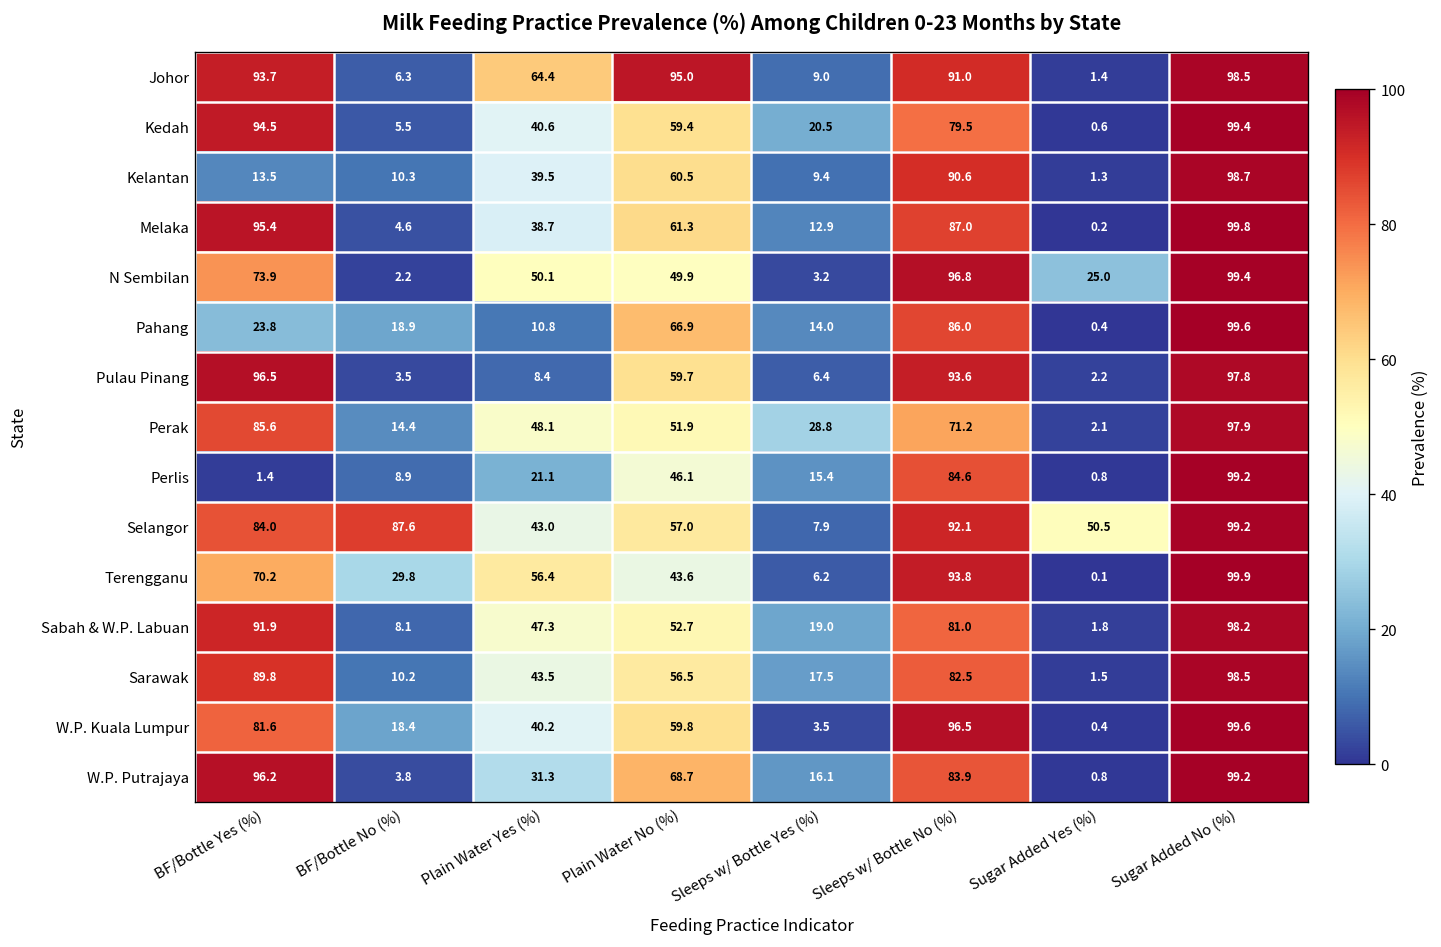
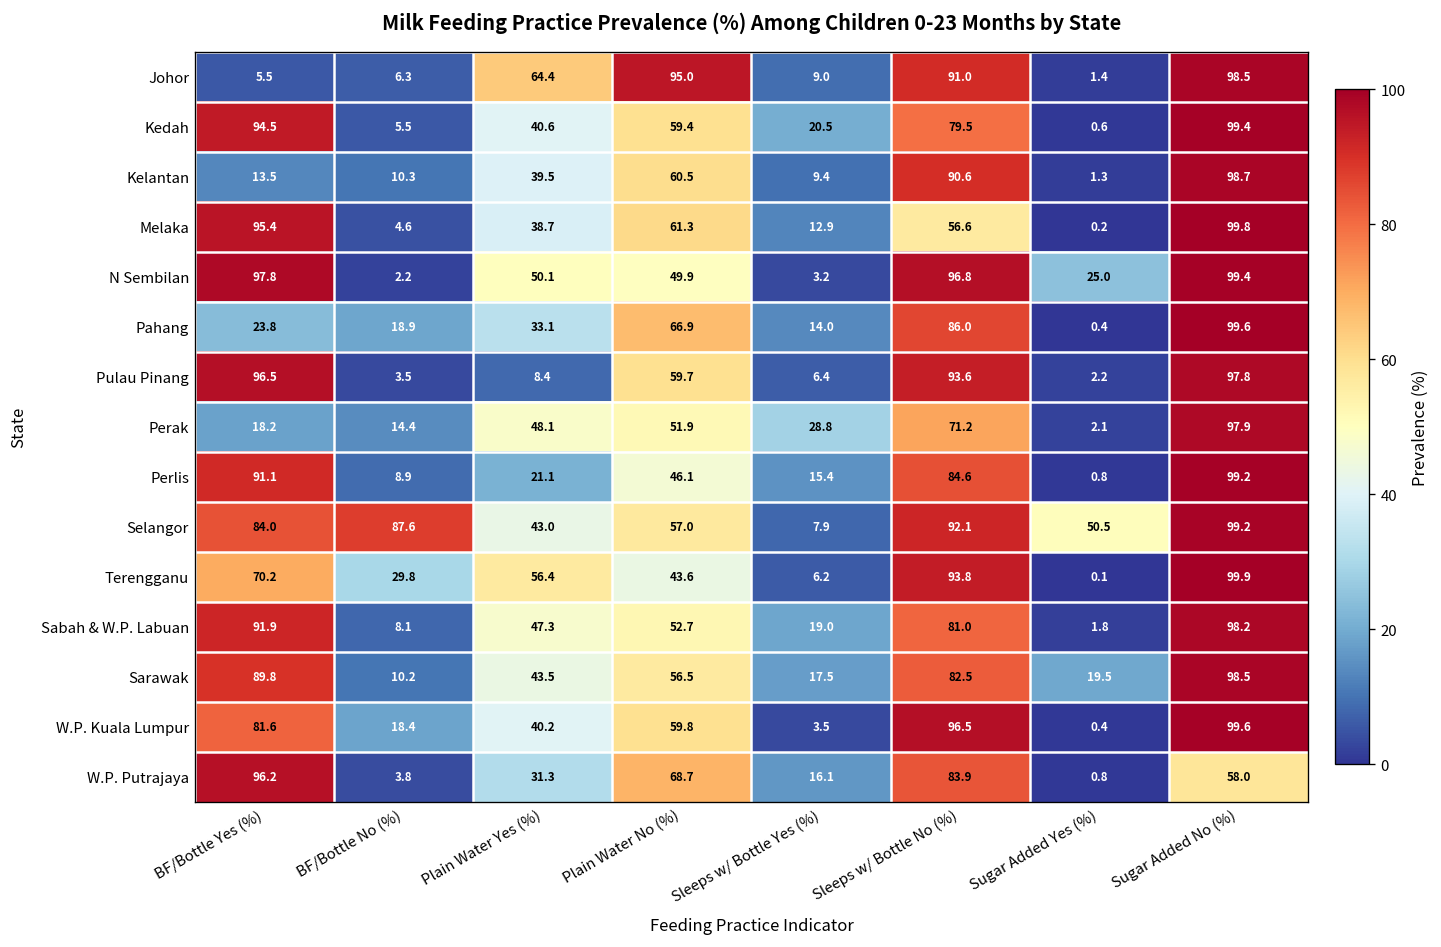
Johor, BF/Bottle Yes (%): 93.7 -> 5.5
Melaka, Sleeps w/ Bottle No (%): 87.0 -> 56.6
N Sembilan, BF/Bottle Yes (%): 73.9 -> 97.8
Pahang, Plain Water Yes (%): 10.8 -> 33.1
Perak, BF/Bottle Yes (%): 85.6 -> 18.2
Perlis, BF/Bottle Yes (%): 1.4 -> 91.1
Sarawak, Sugar Added Yes (%): 1.5 -> 19.5
W.P. Putrajaya, Sugar Added No (%): 99.2 -> 58.0
